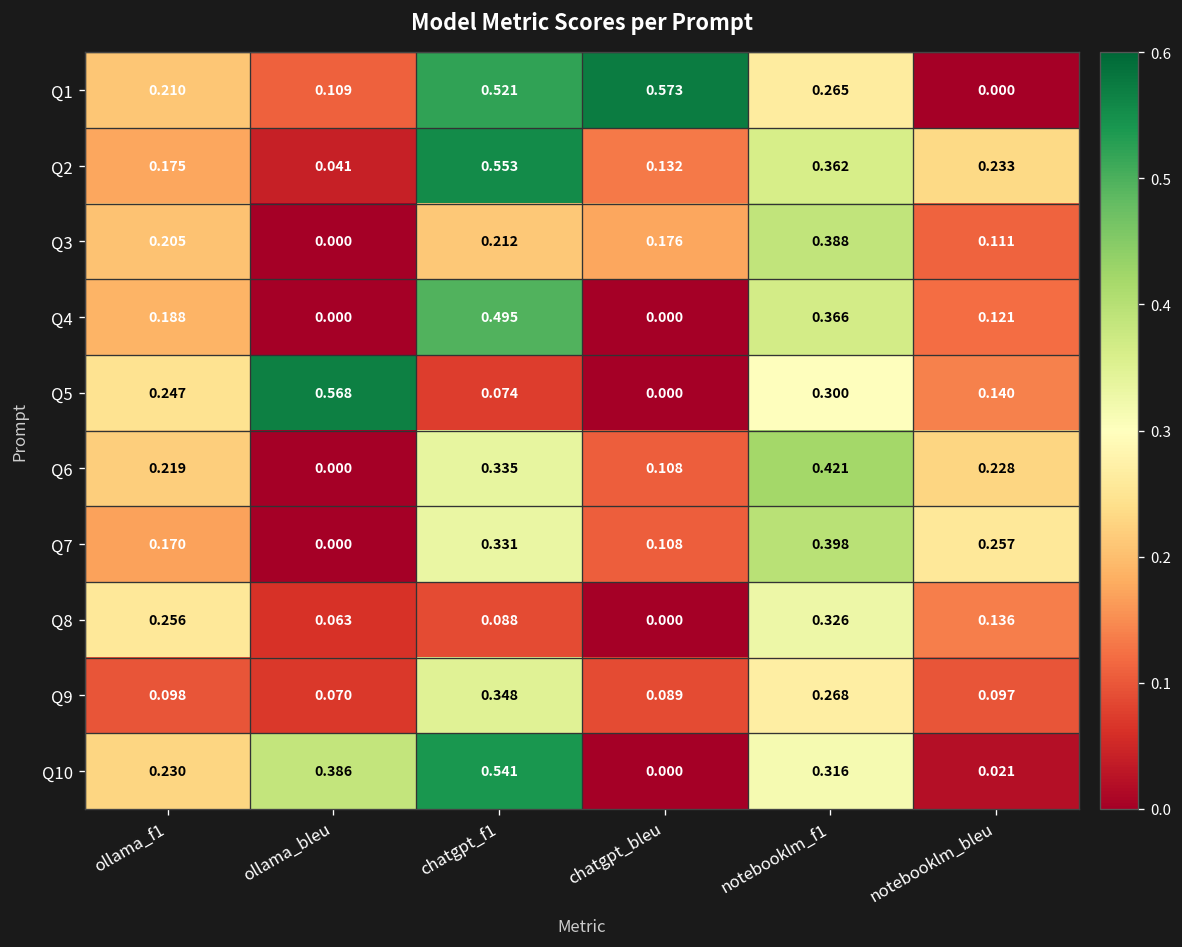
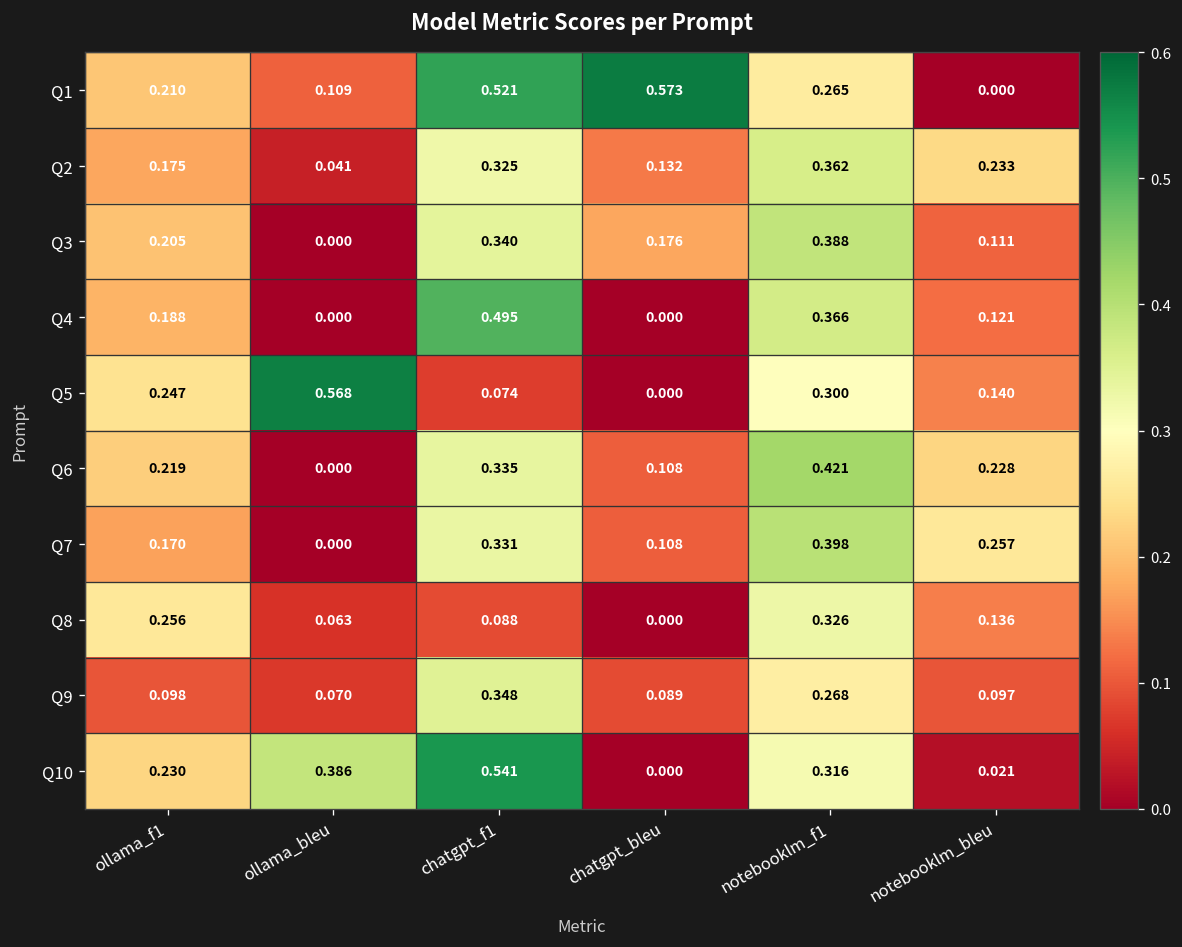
Q2, chatgpt_f1: 0.553 -> 0.325
Q3, chatgpt_f1: 0.212 -> 0.340
